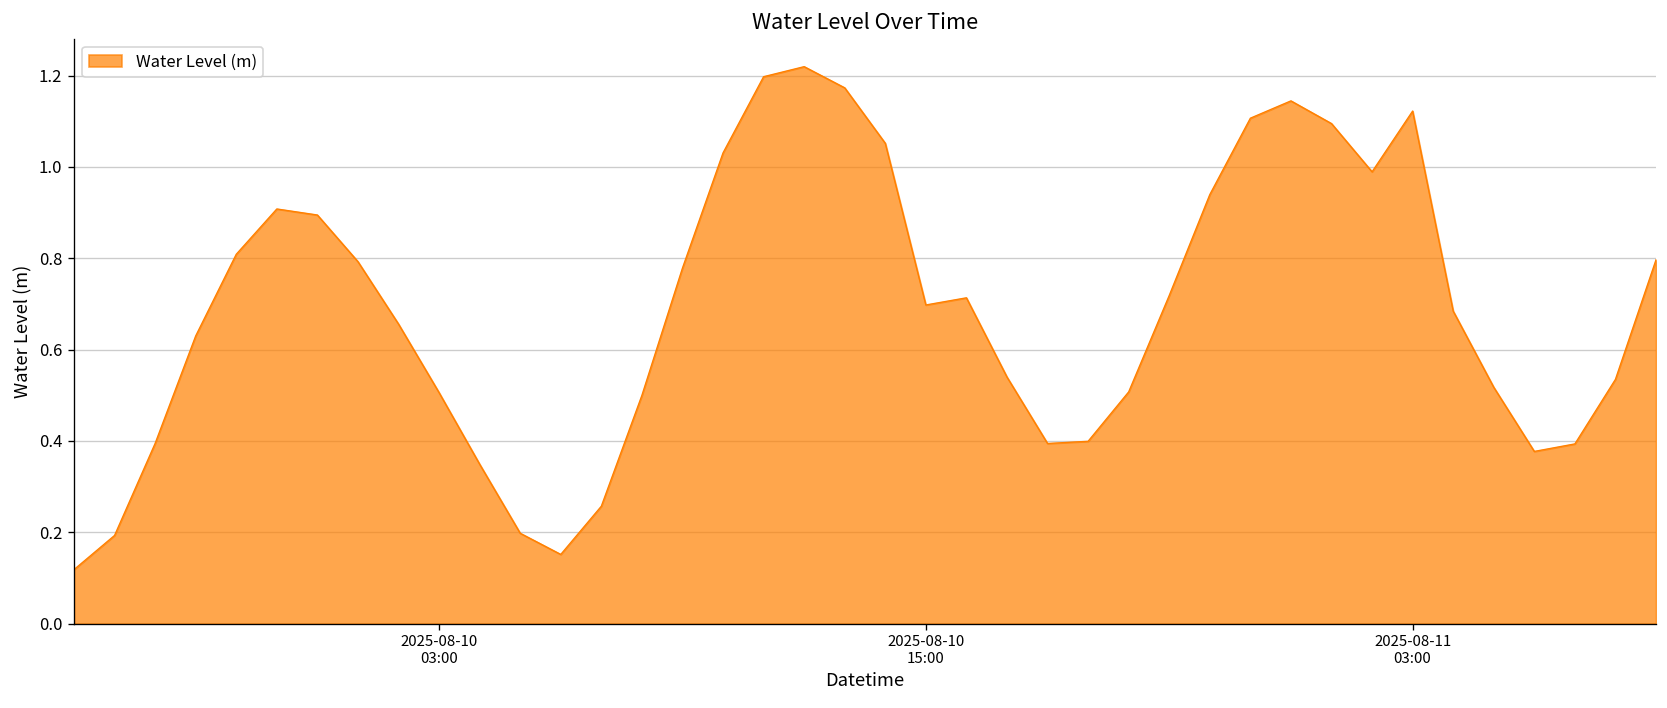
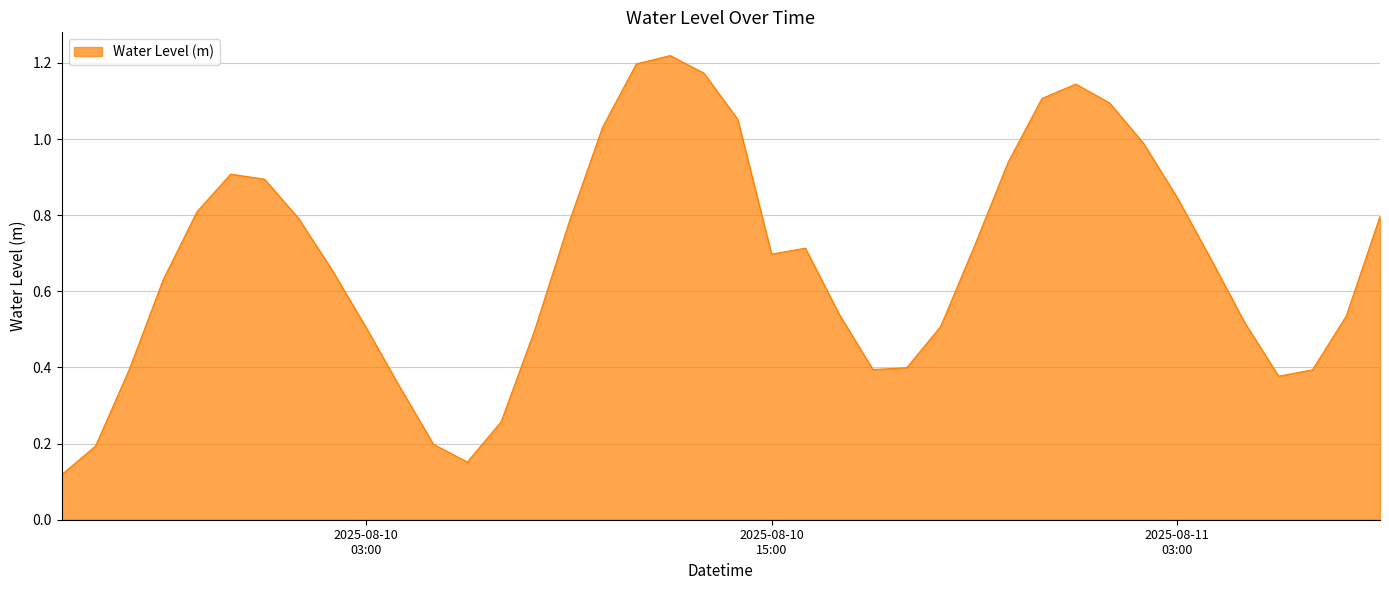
2025-08-11 03:00: 1.12 -> 0.85
